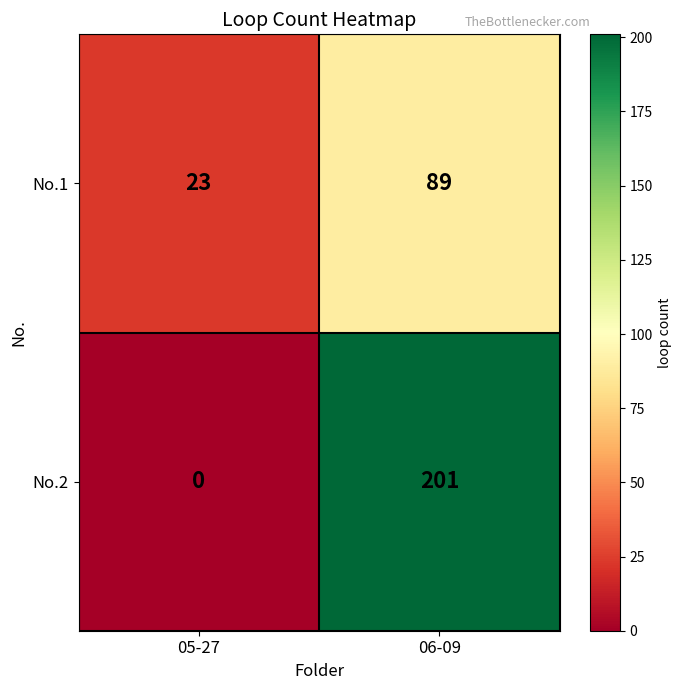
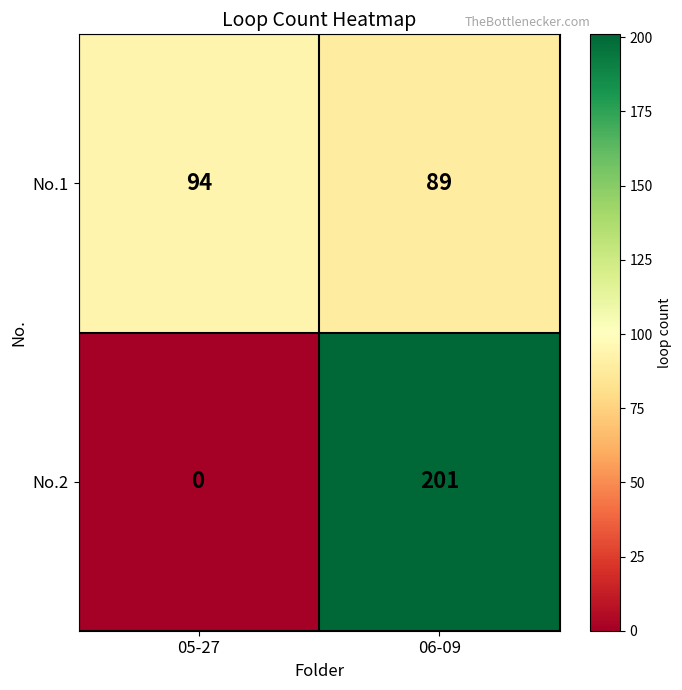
No.1, 05-27: 23 -> 94
